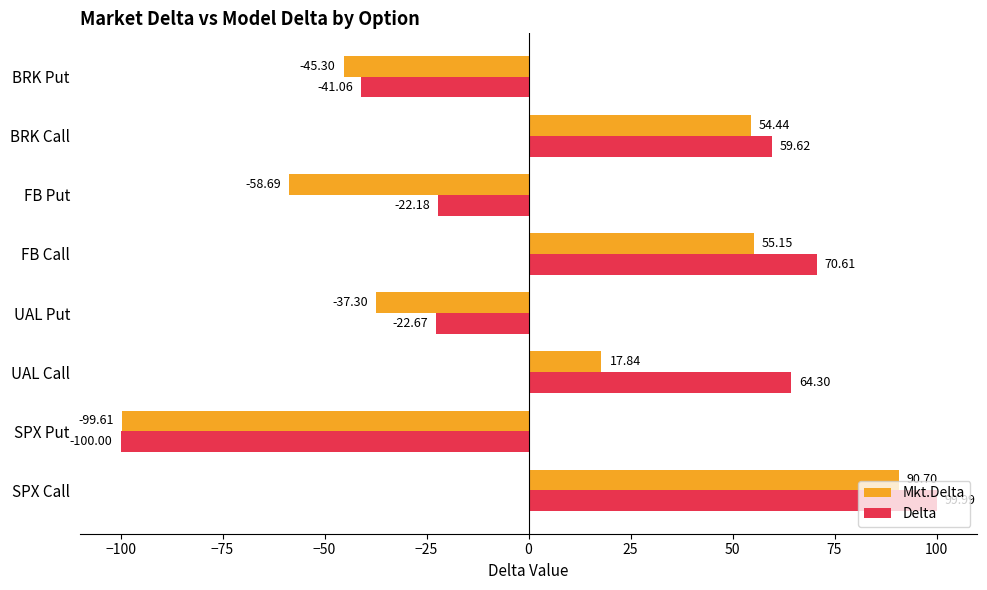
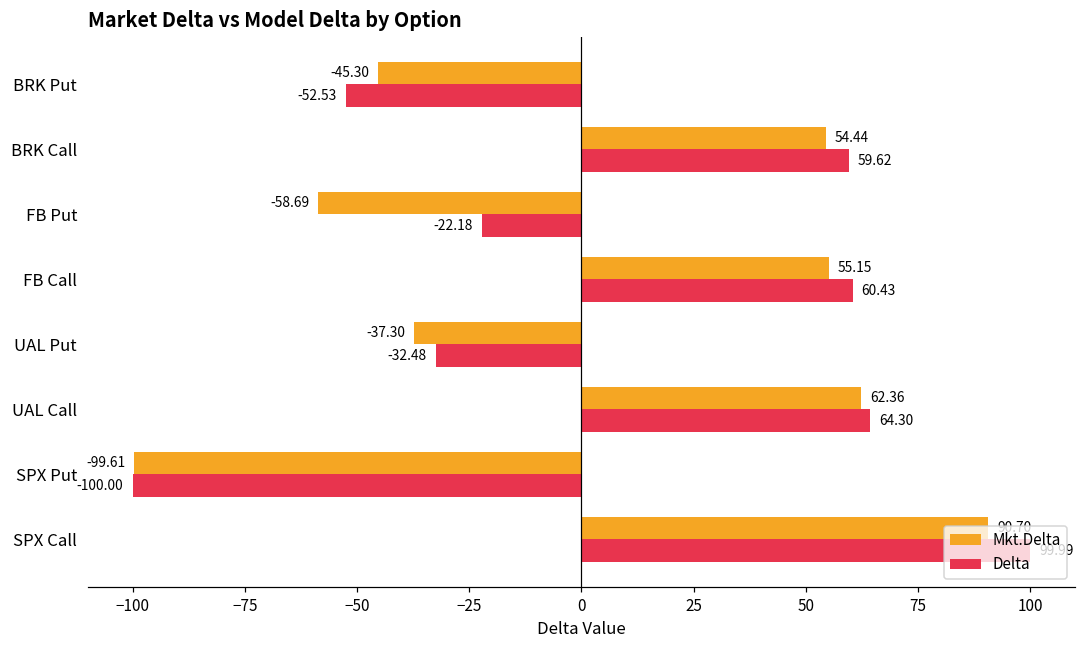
Delta, BRK Put: -41.06 -> -52.53
Delta, FB Call: 70.61 -> 60.43
Delta, UAL Put: -22.67 -> -32.48
Mkt.Delta, UAL Call: 17.84 -> 62.36
